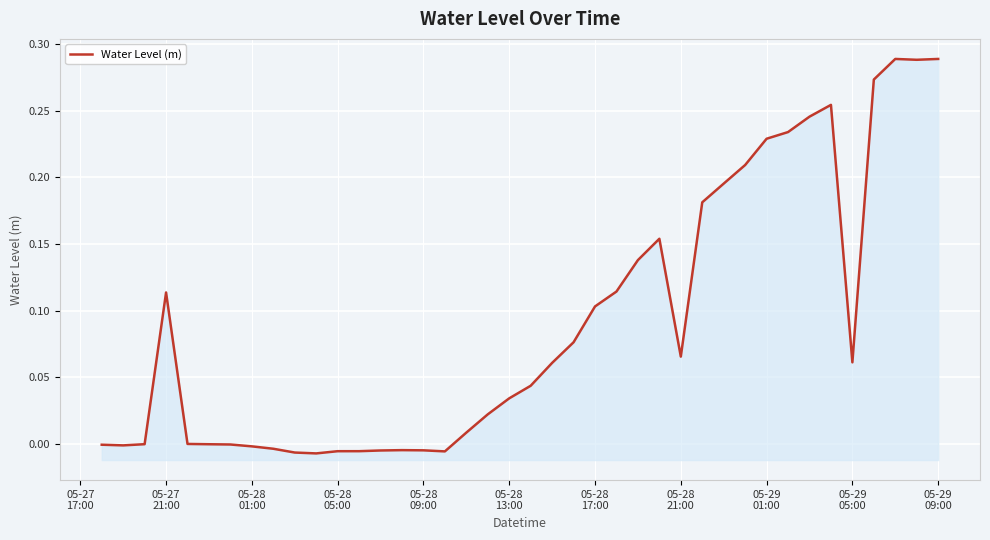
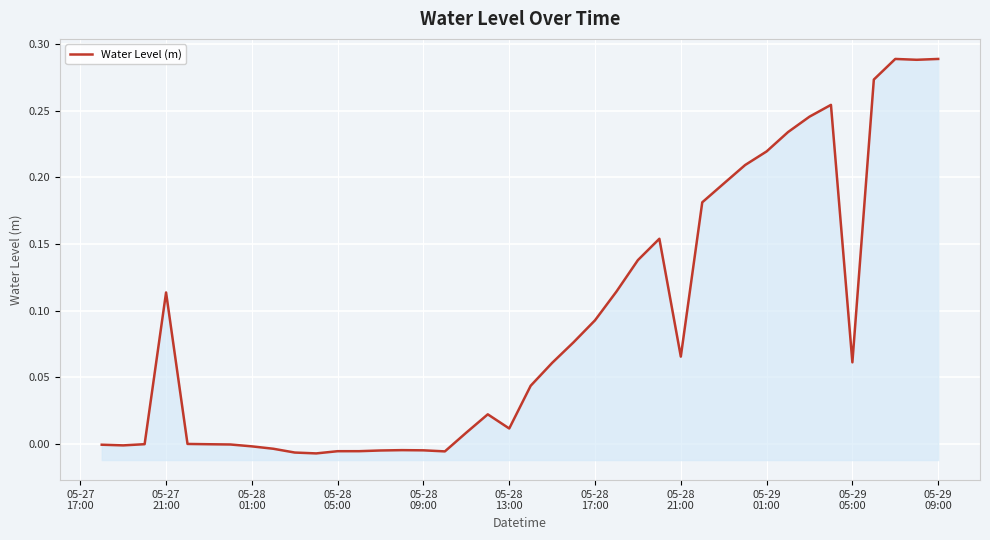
05-28 13:00: 0.034 -> 0.011
05-28 17:00: 0.103 -> 0.093
05-29 01:00: 0.229 -> 0.219
